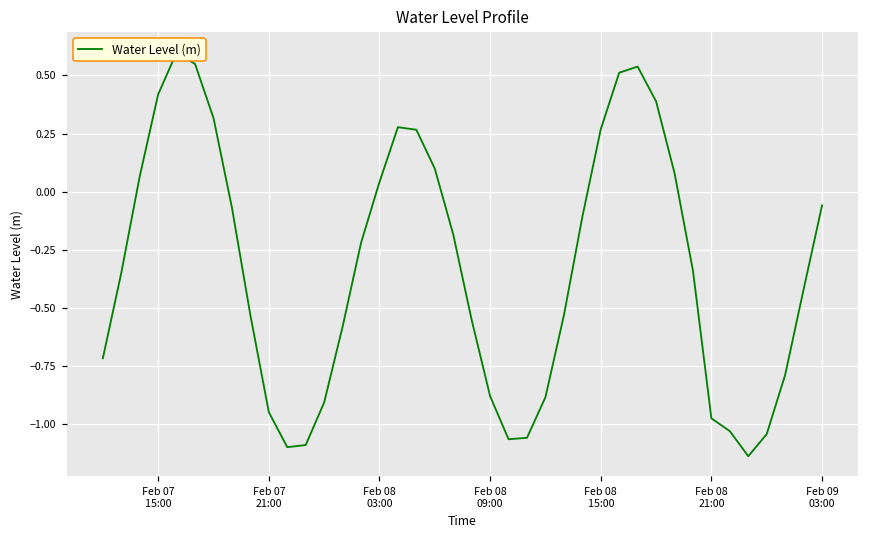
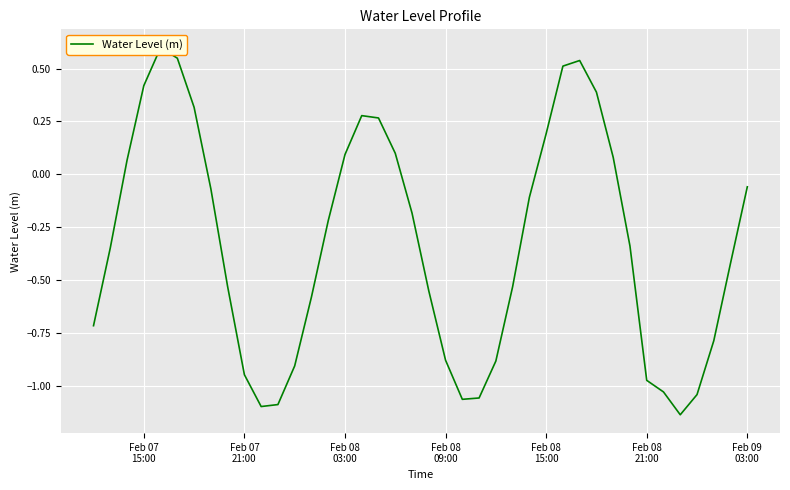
Feb 08 03:00: 0.04 -> 0.09
Feb 08 15:00: 0.27 -> 0.19
